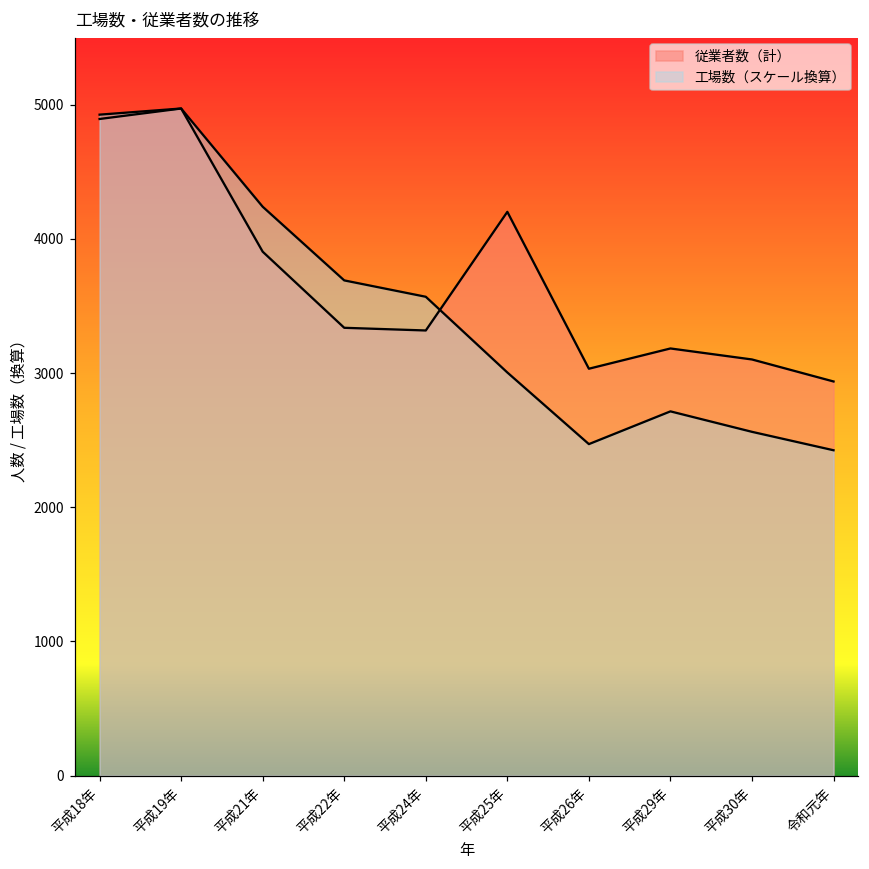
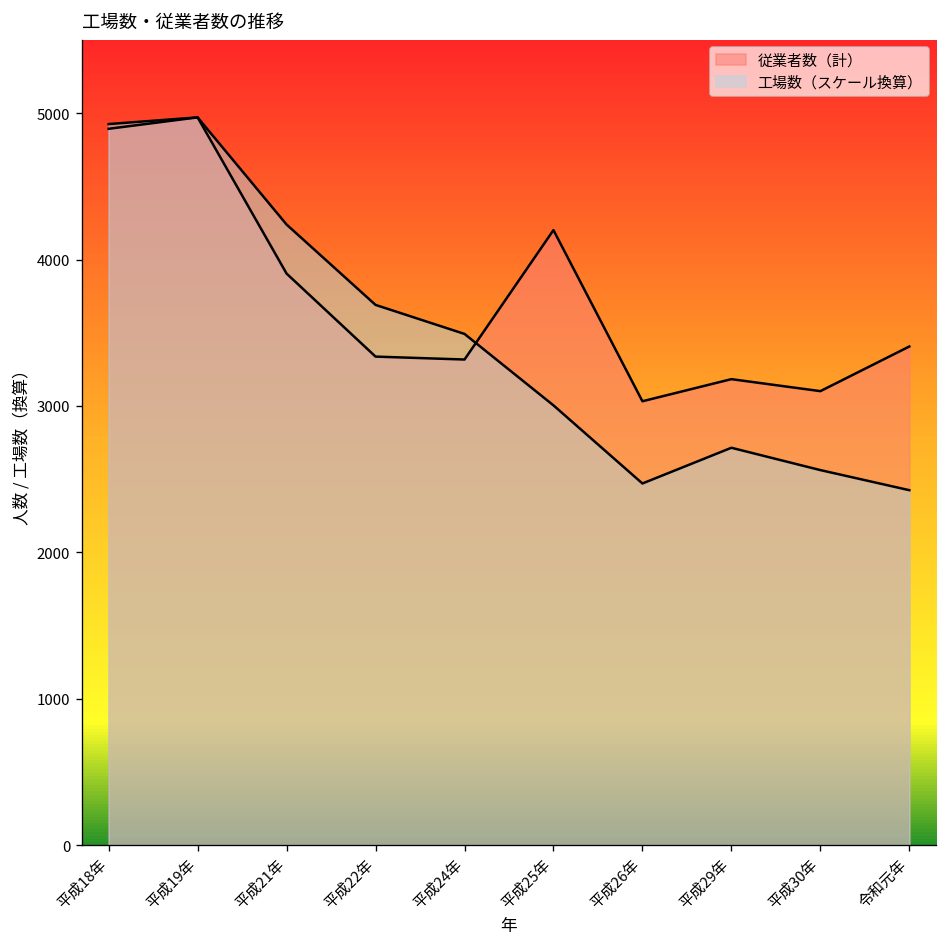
工場数（スケール換算）, 平成24年: 3570 -> 3490
従業者数（計）, 令和元年: 2940 -> 3410
